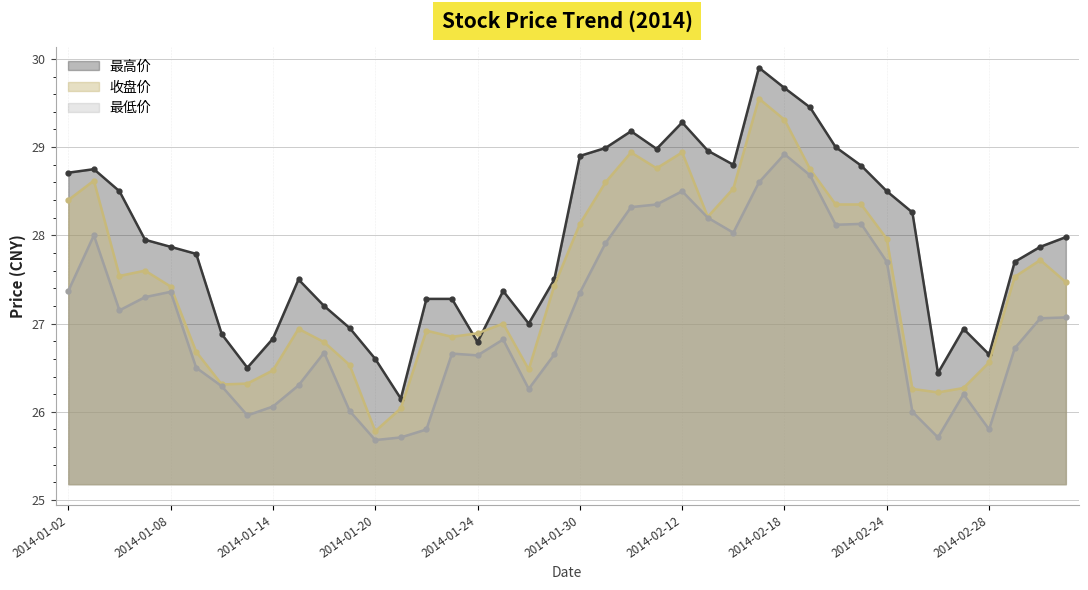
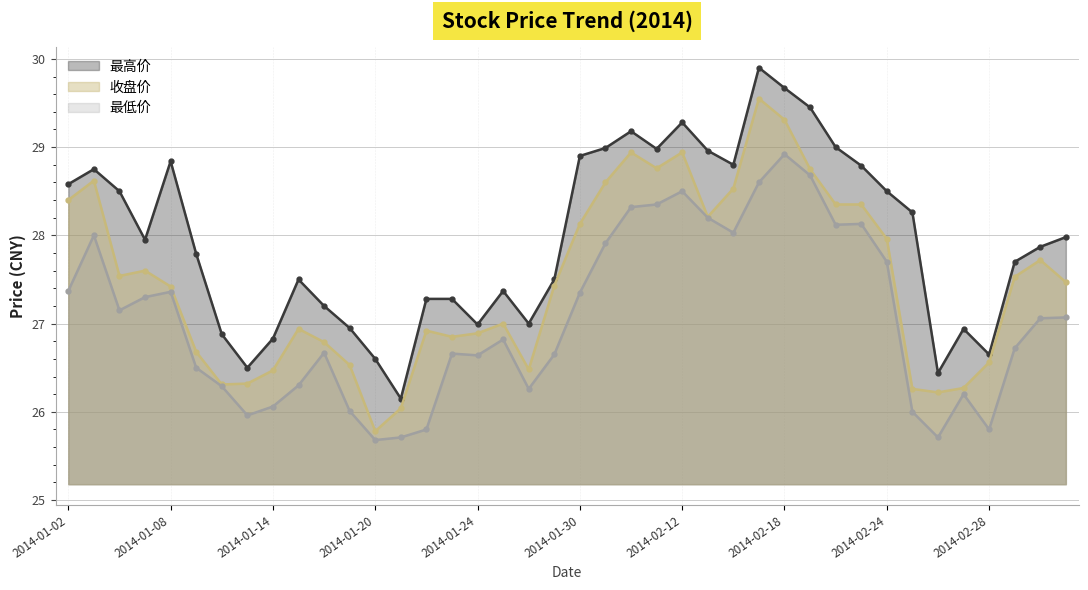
最高价, 2014-01-02: 28.7 -> 28.6
最高价, 2014-01-08: 27.9 -> 28.8
最高价, 2014-01-24: 26.8 -> 27.0
